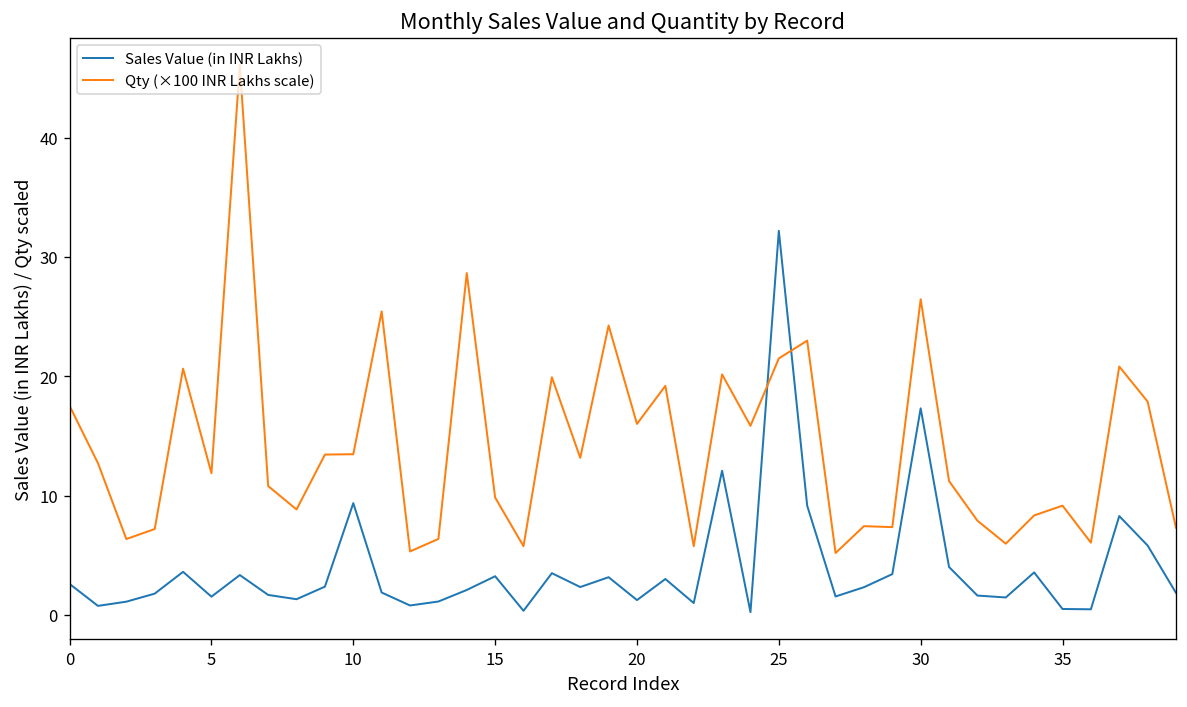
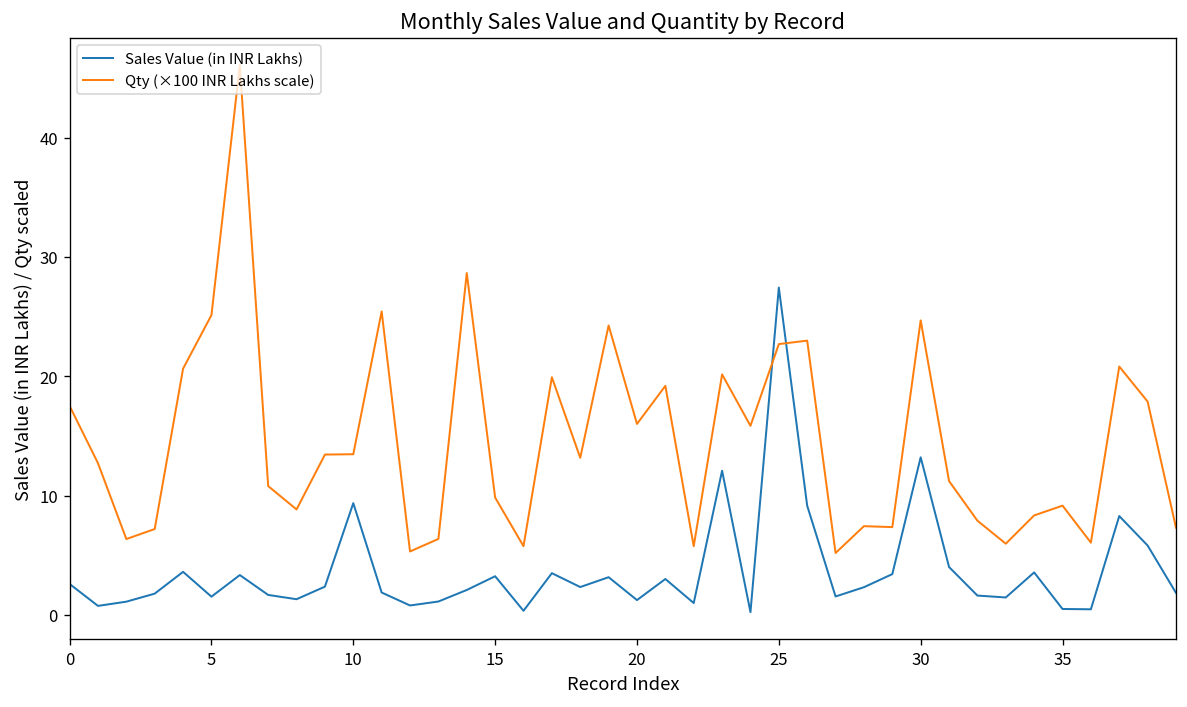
Qty (×100 INR Lakhs scale), 5: 12 -> 25
Sales Value (in INR Lakhs), 25: 32 -> 27
Qty (×100 INR Lakhs scale), 25: 22 -> 23
Sales Value (in INR Lakhs), 30: 17 -> 13
Qty (×100 INR Lakhs scale), 30: 26 -> 25
